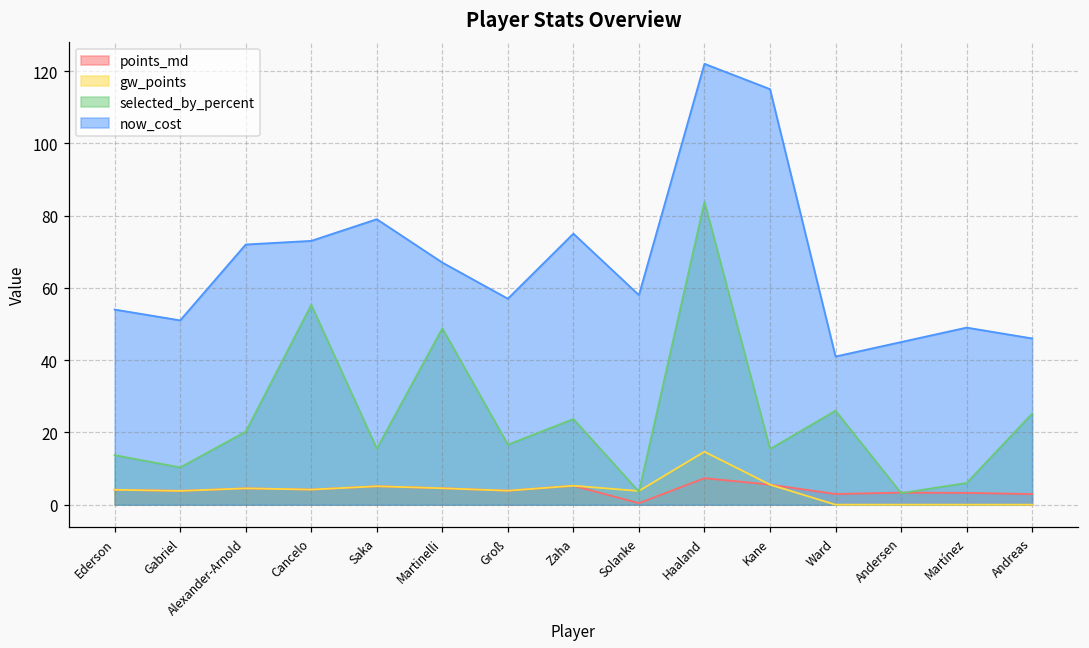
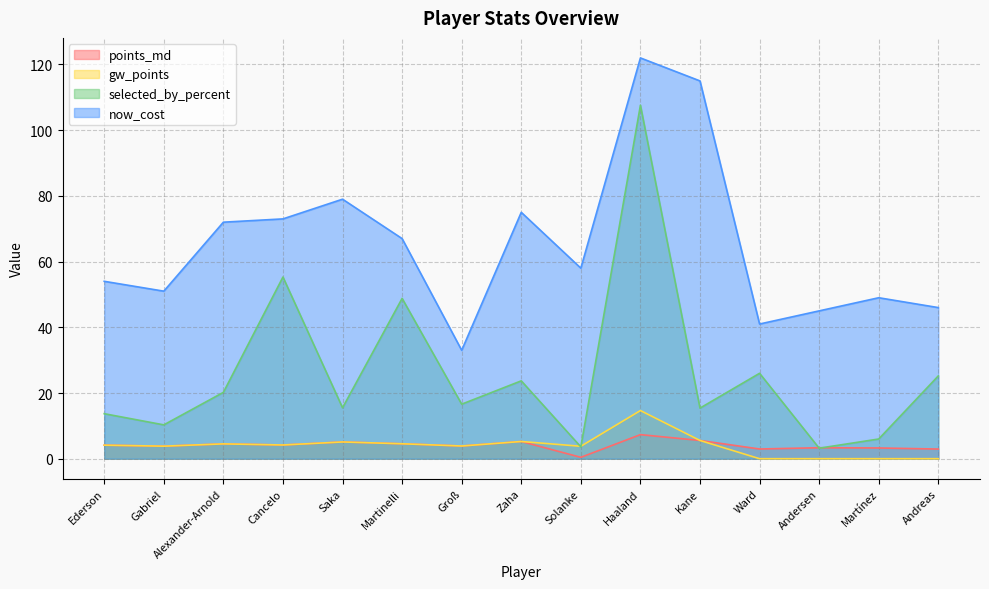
now_cost, Groß: 57 -> 33
selected_by_percent, Haaland: 84 -> 108
